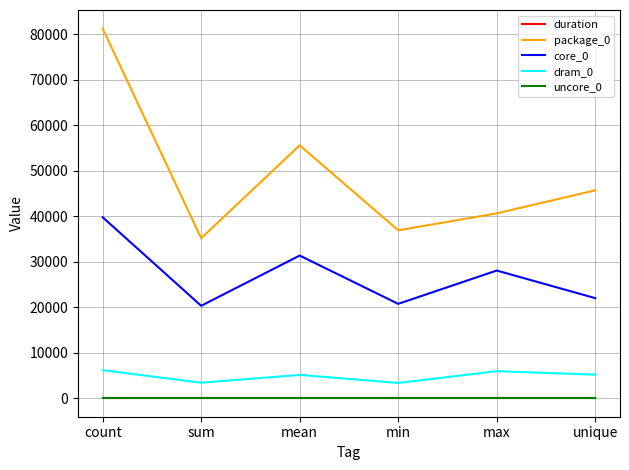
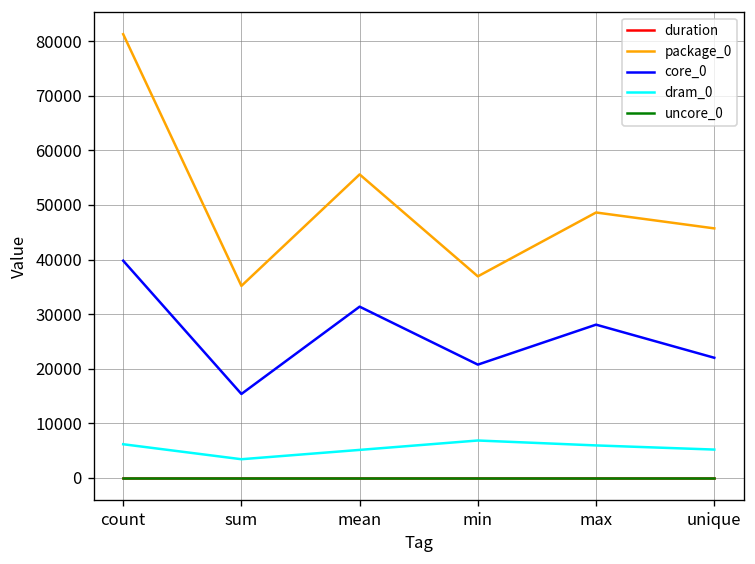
core_0, sum: 20000 -> 15000
dram_0, min: 3000 -> 7000
package_0, max: 41000 -> 49000
